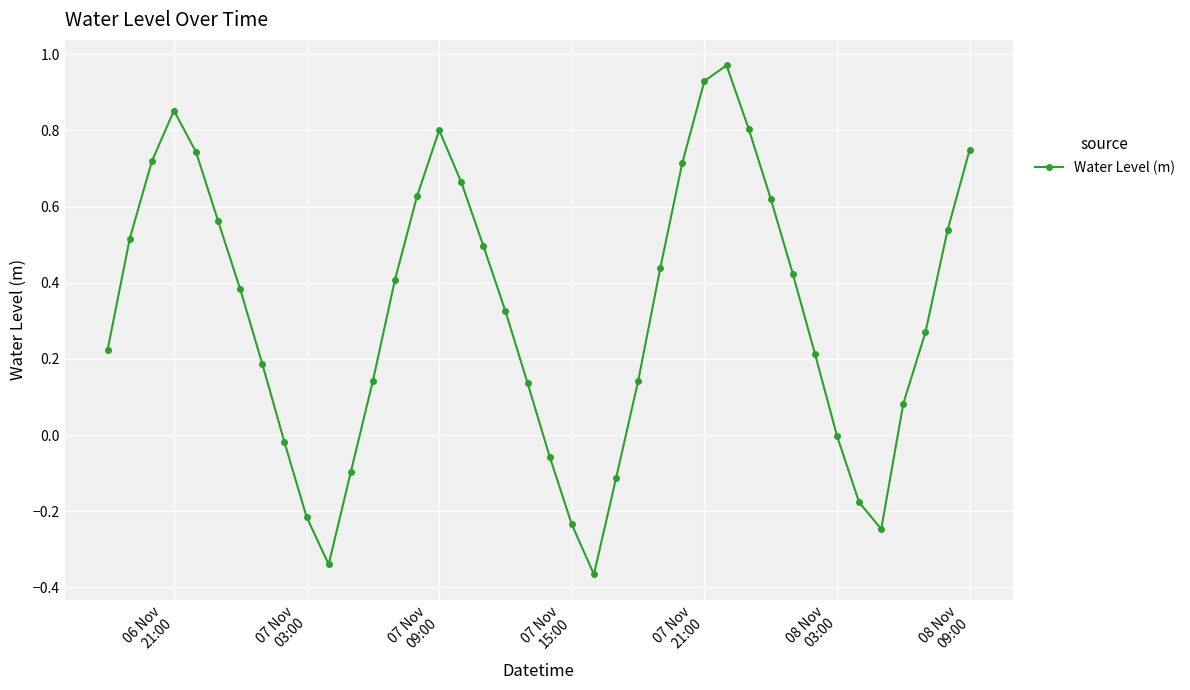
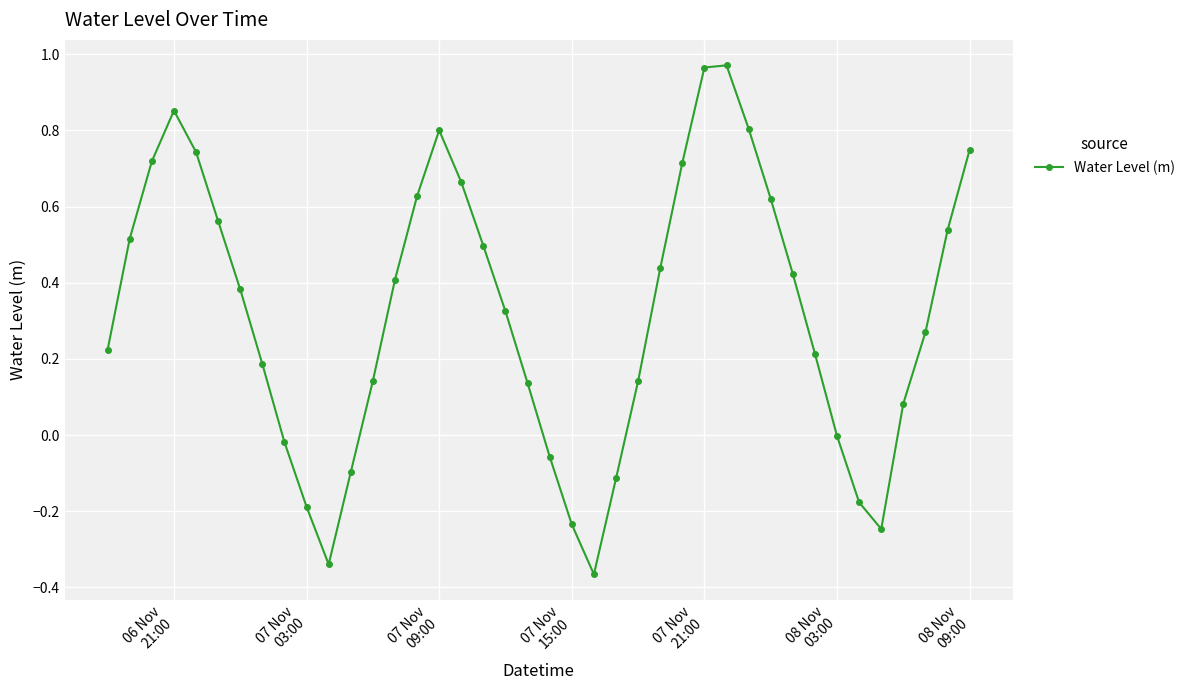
07 Nov 03:00: -0.21 -> -0.19
07 Nov 21:00: 0.93 -> 0.97
